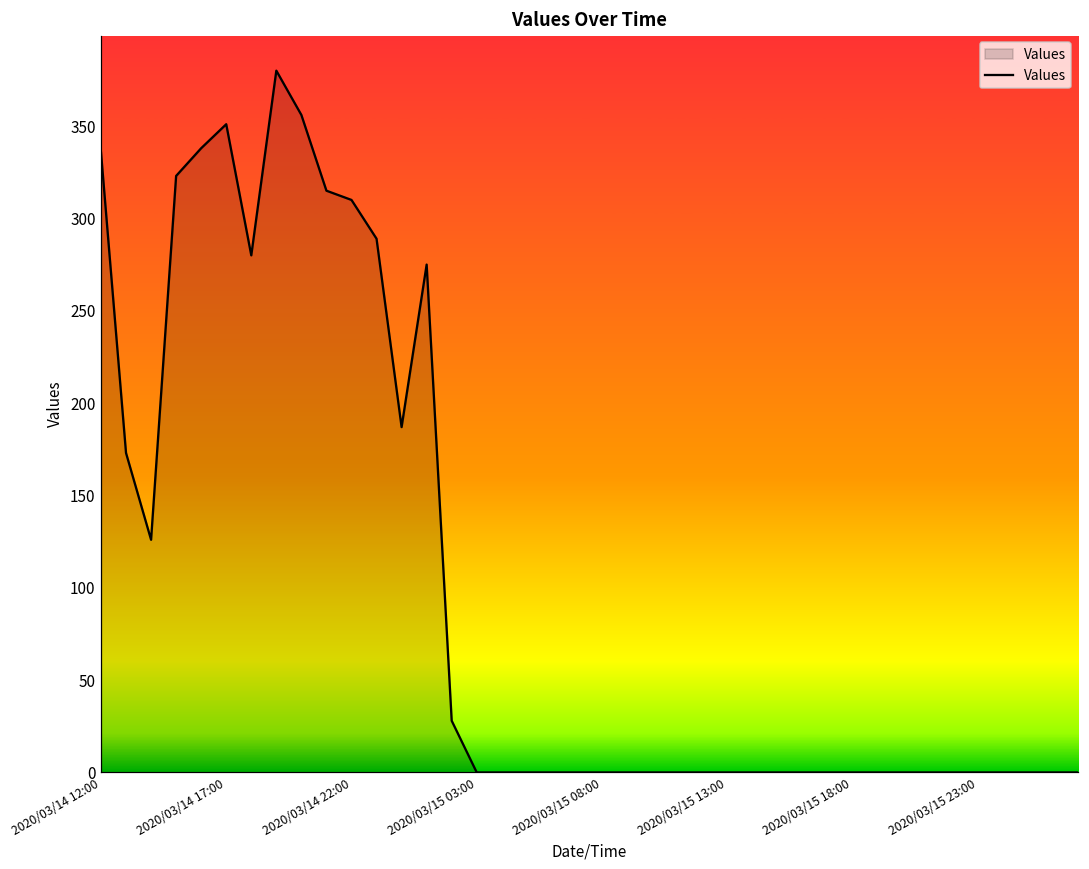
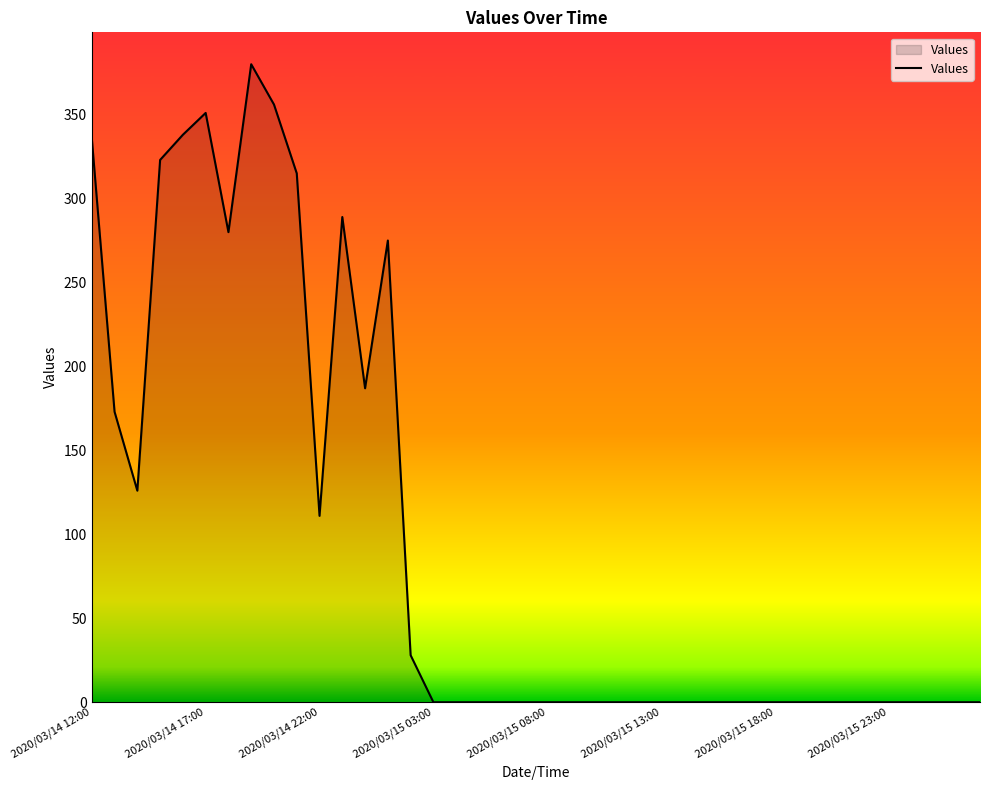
2020/03/14 22:00: 310 -> 111
